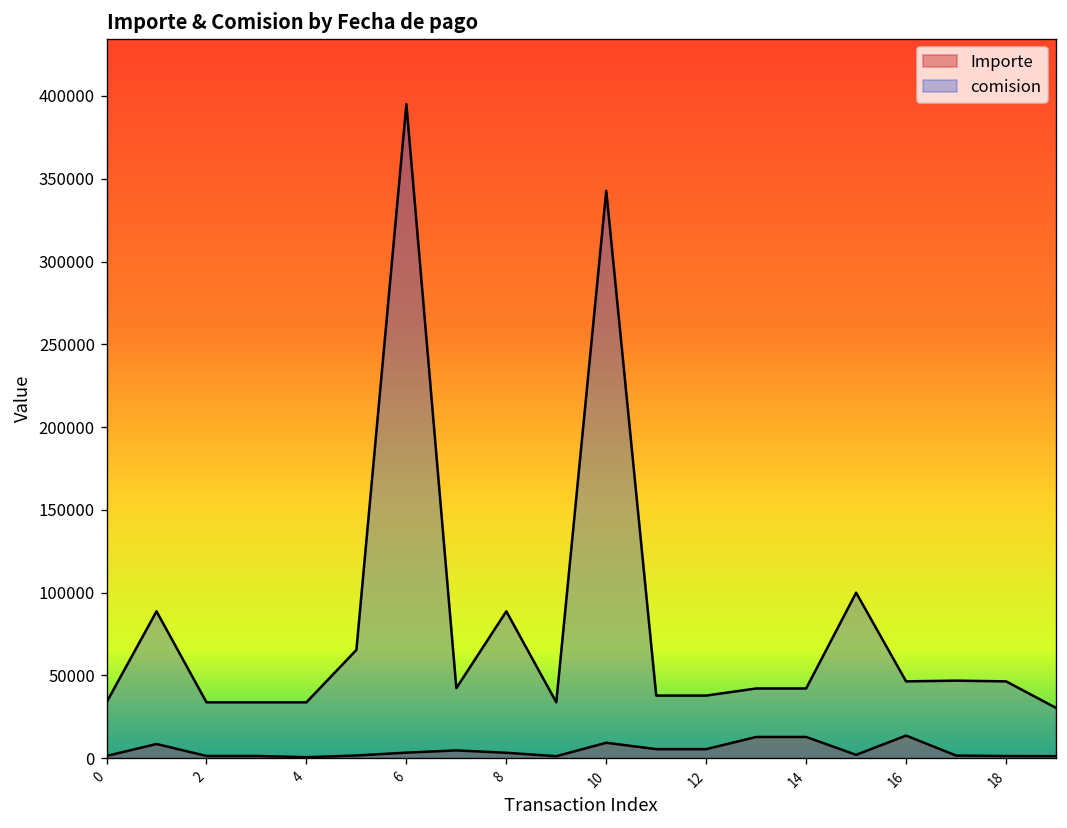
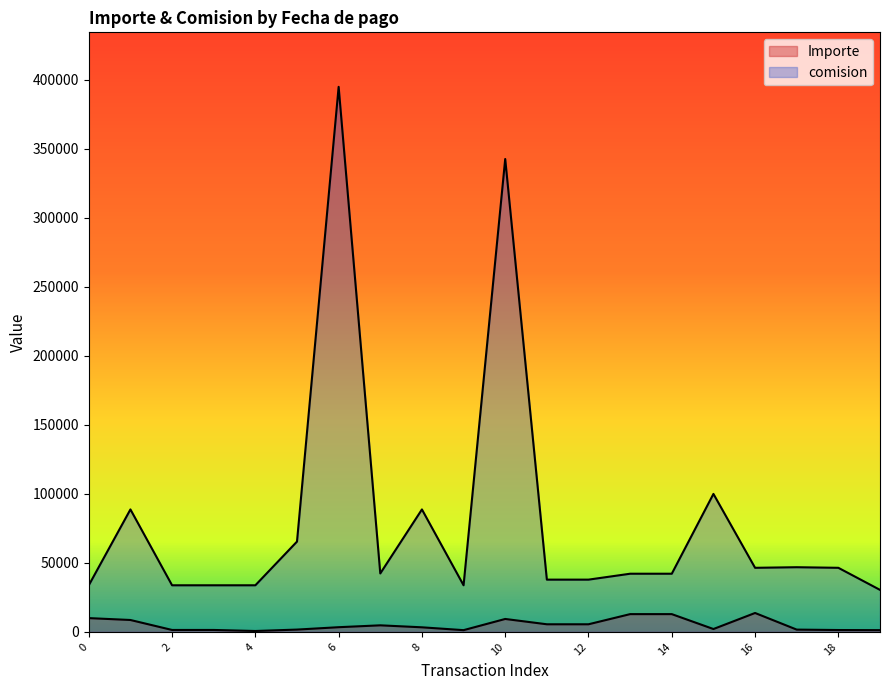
Importe, 0: 1000 -> 10000
